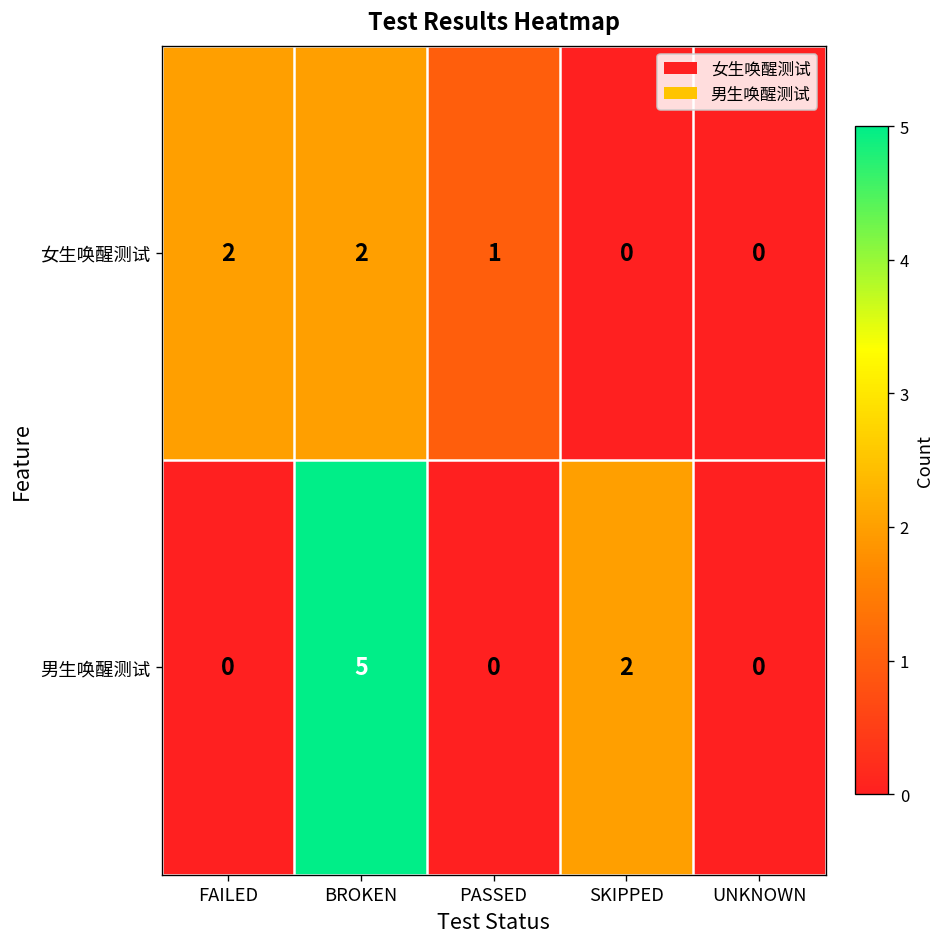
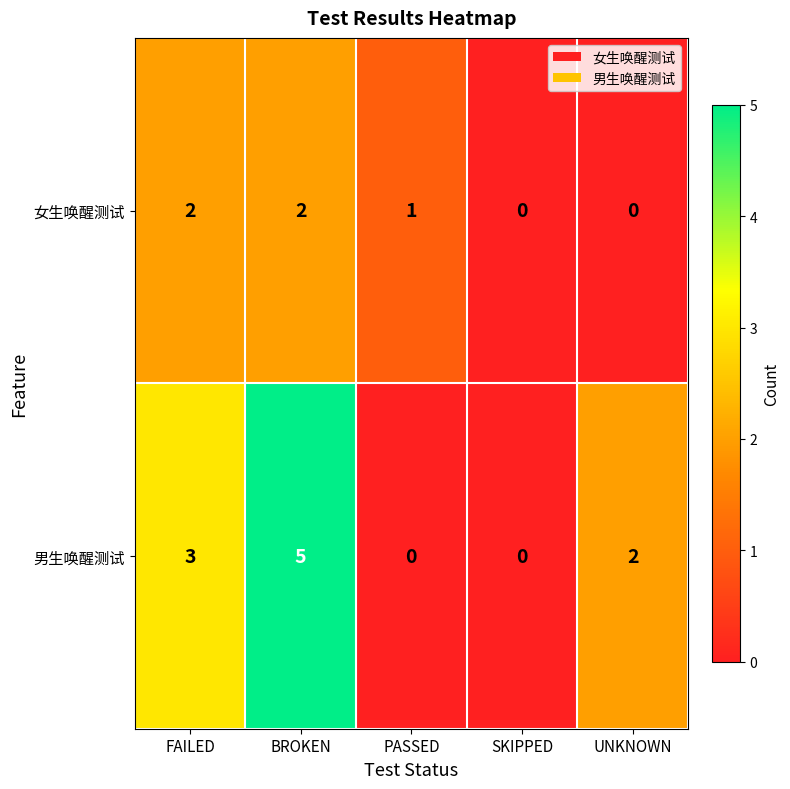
男生唤醒测试, FAILED: 0 -> 3
男生唤醒测试, SKIPPED: 2 -> 0
男生唤醒测试, UNKNOWN: 0 -> 2
